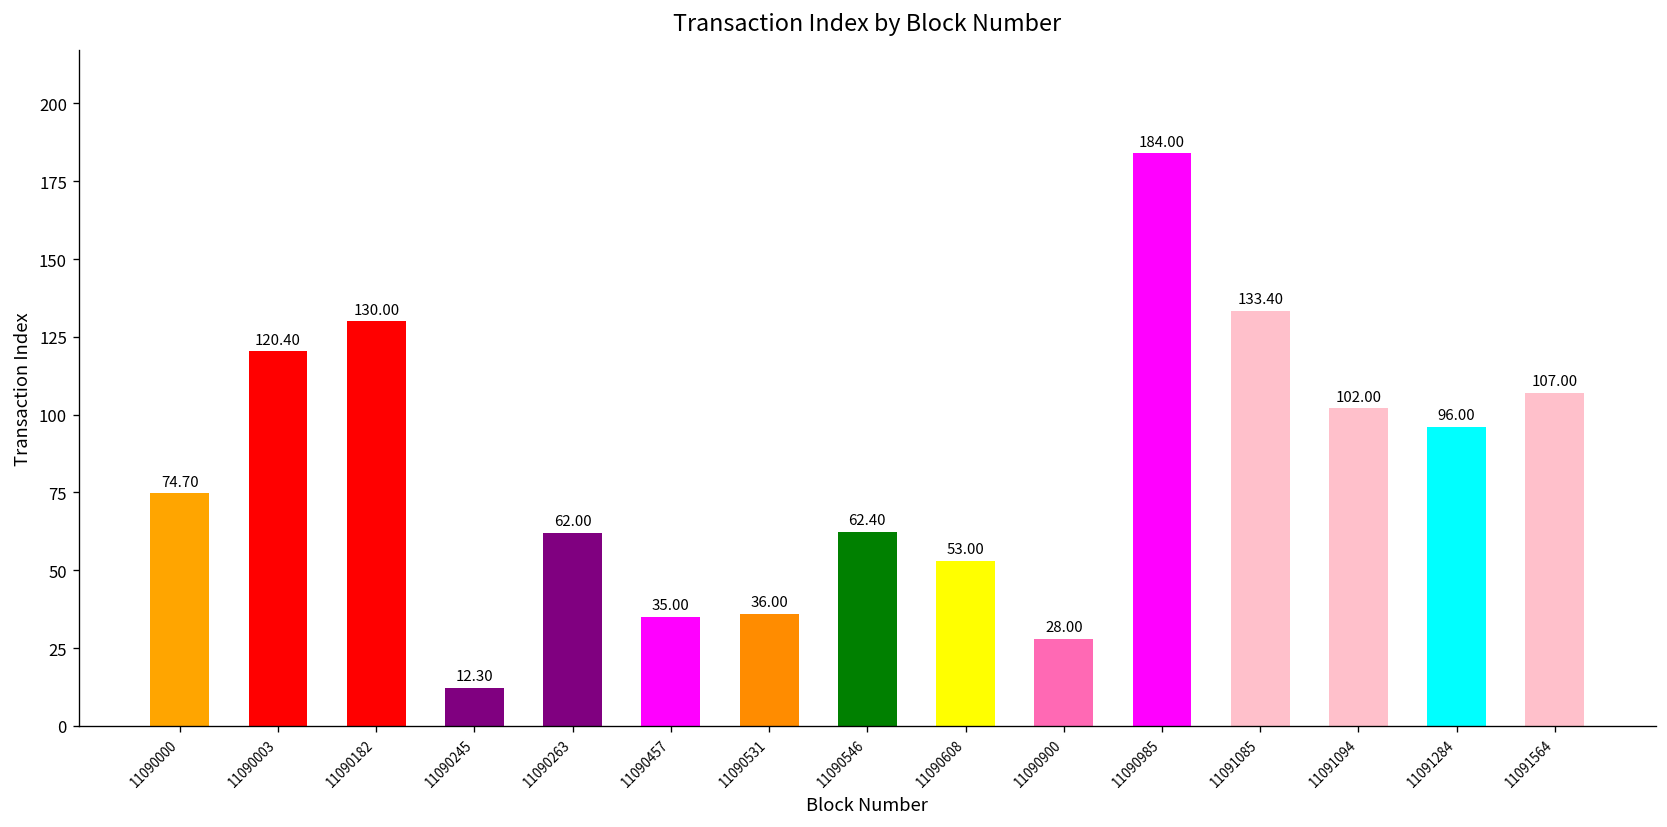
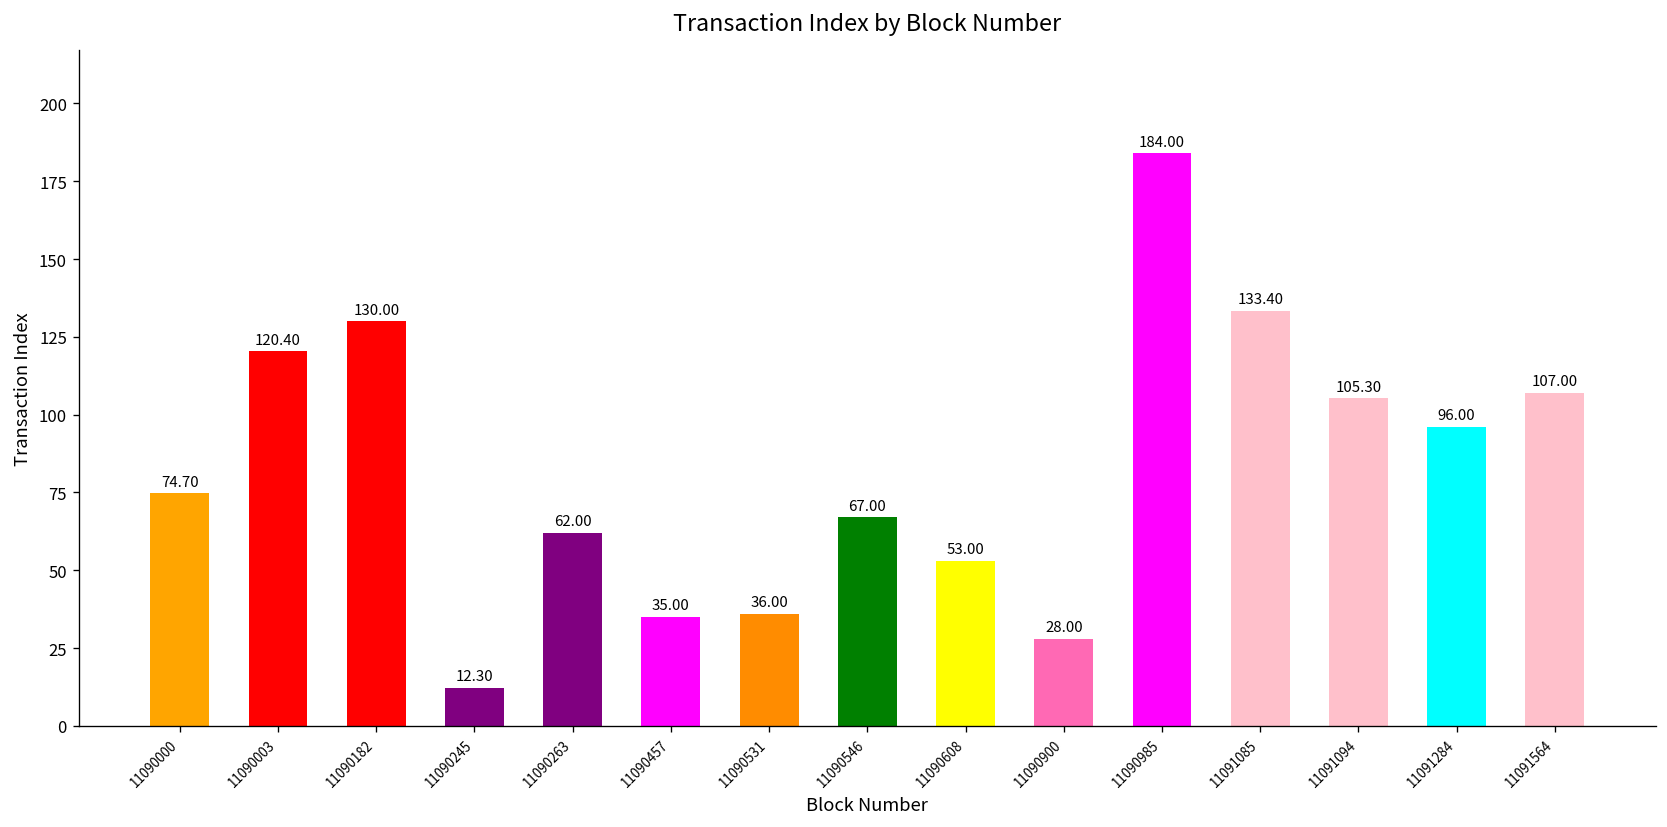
11090546: 62.40 -> 67.00
11091094: 102.00 -> 105.30
